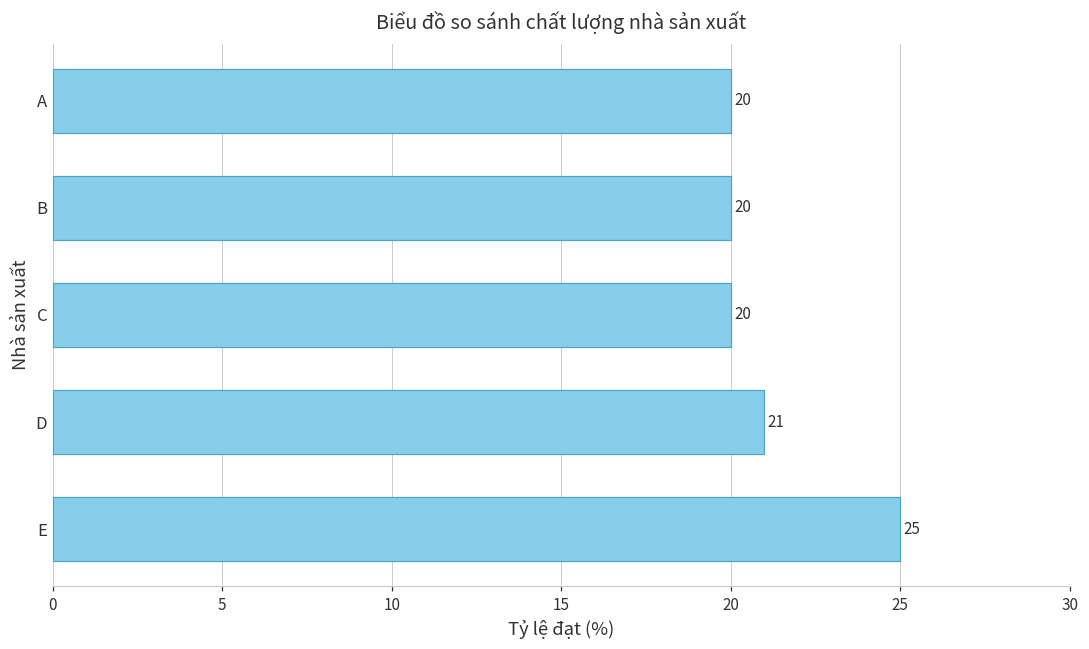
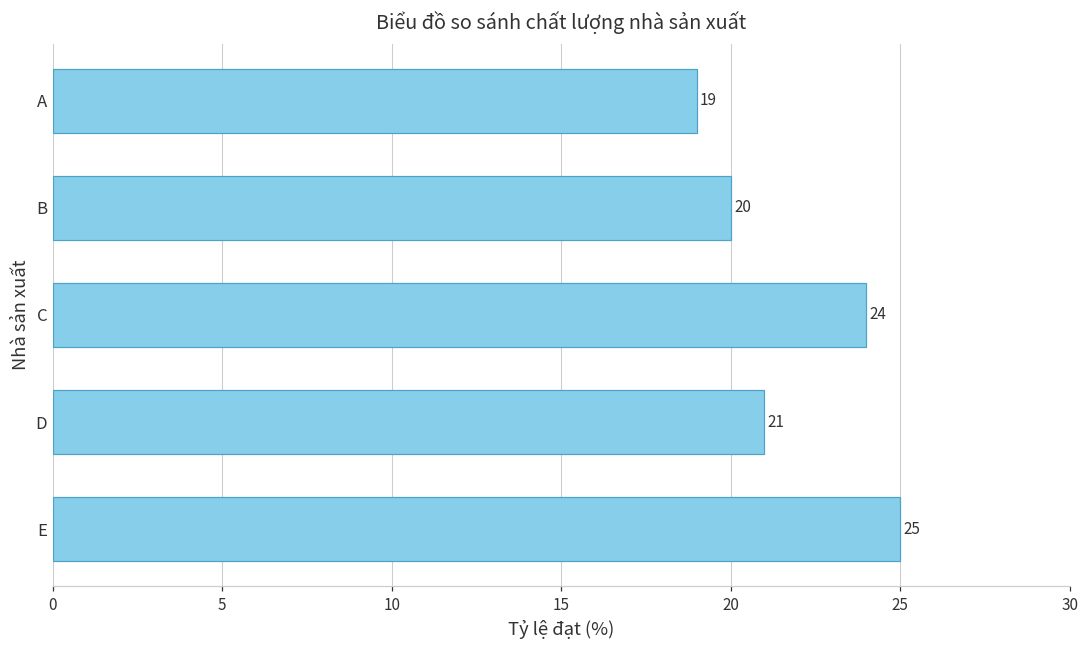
A: 20 -> 19
C: 20 -> 24
